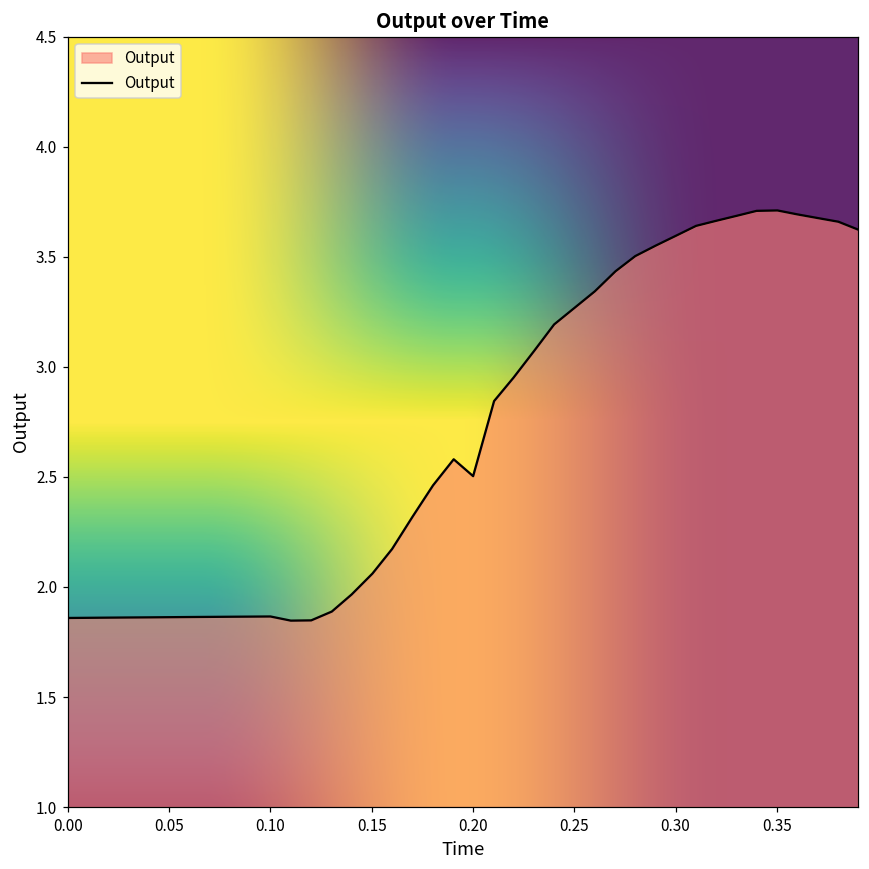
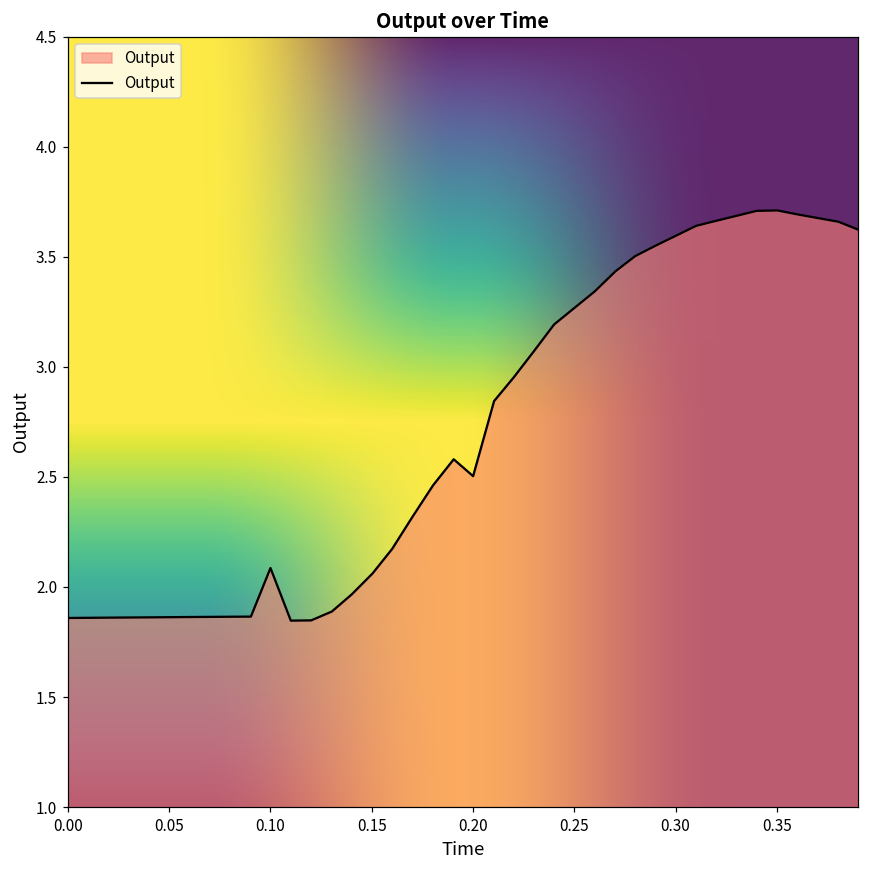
0.10: 1.87 -> 2.09
